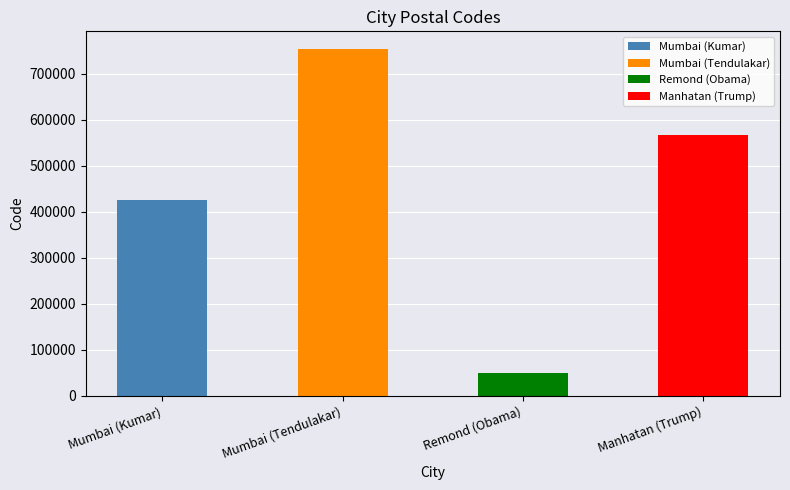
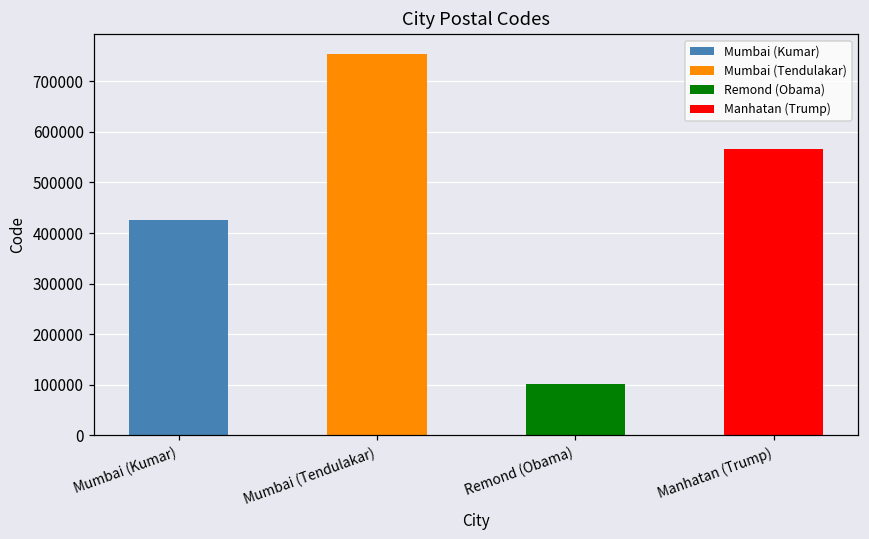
Remond (Obama): 50000 -> 100000
